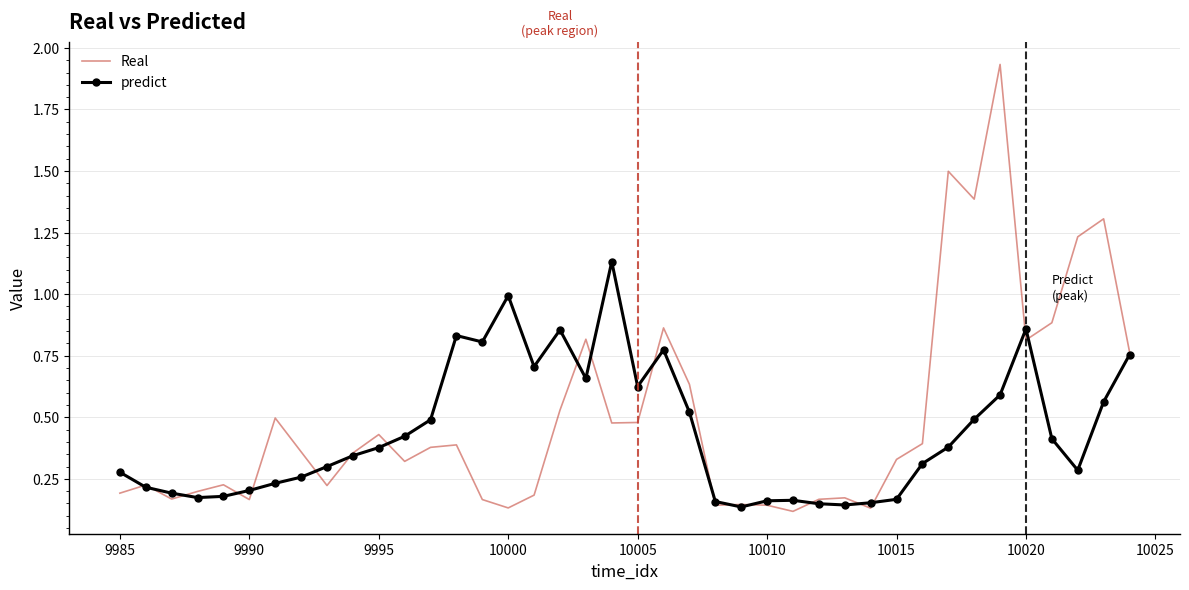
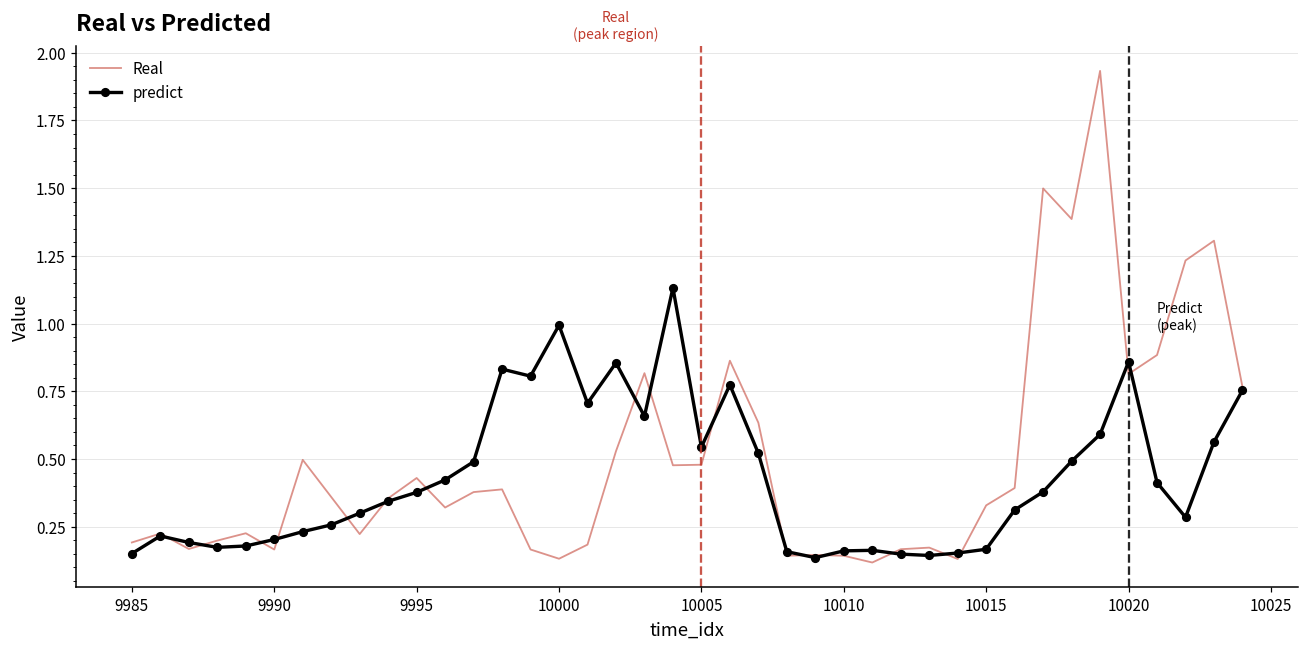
predict, 9985: 0.28 -> 0.15
predict, 10005: 0.63 -> 0.54
